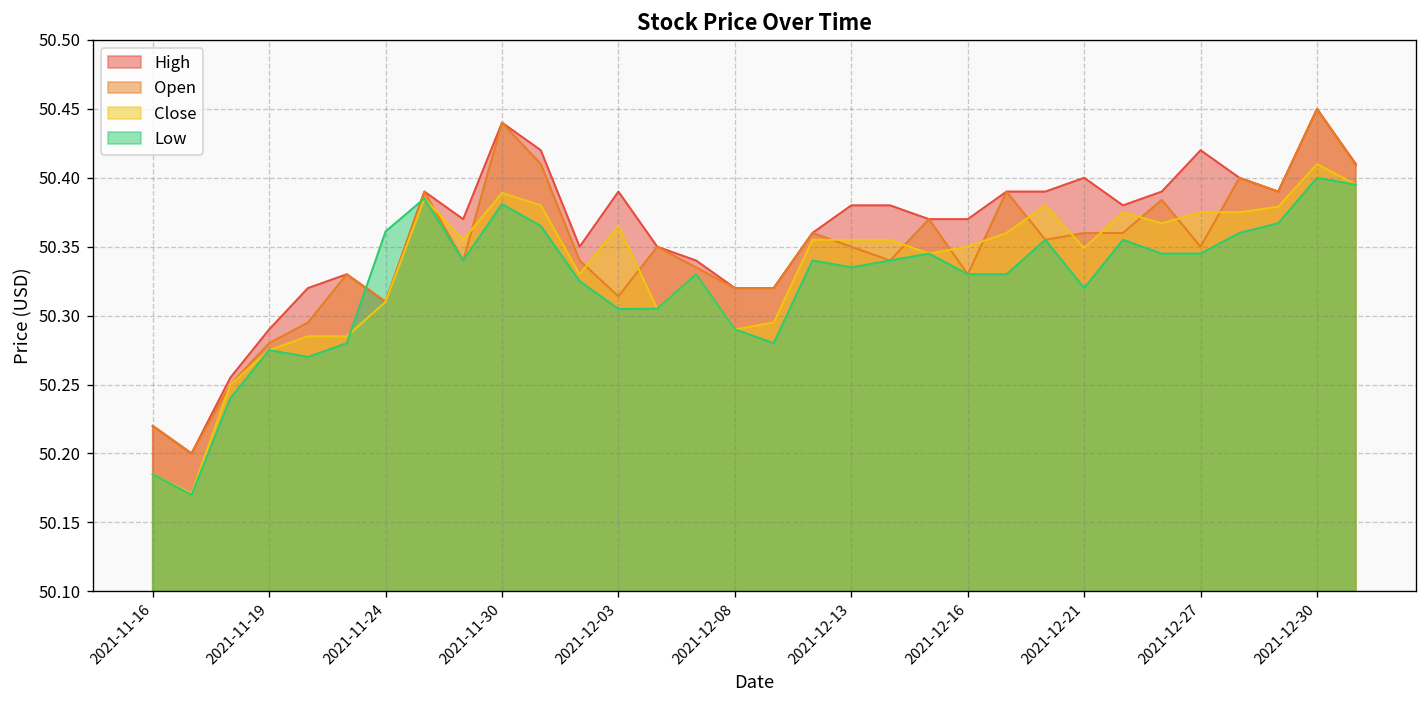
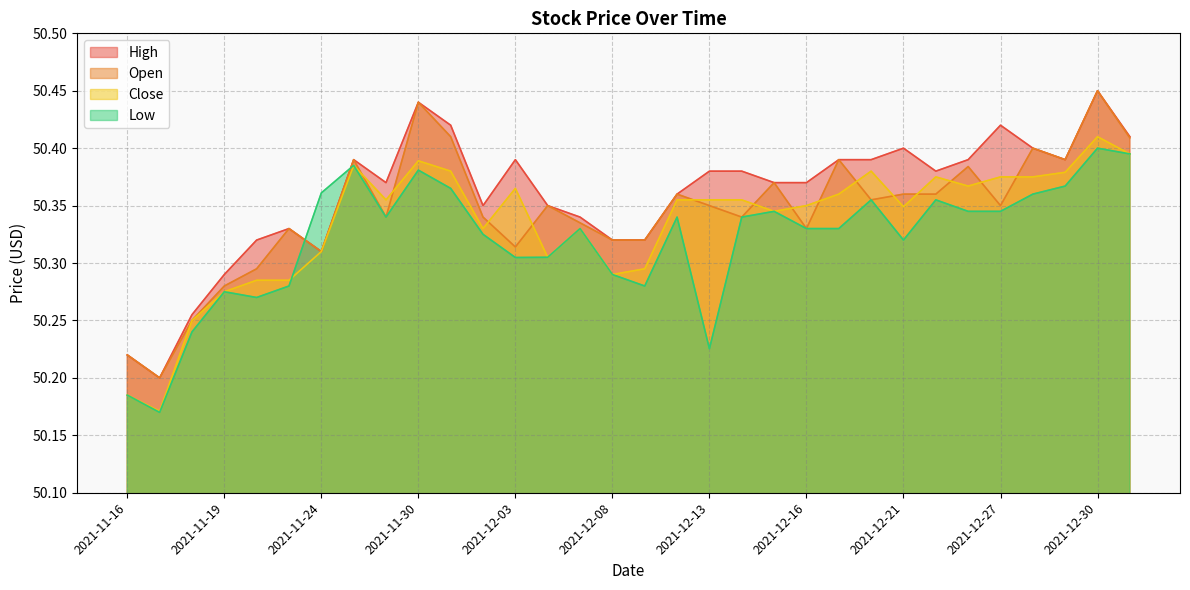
Low, 2021-12-13: 50.335 -> 50.225
